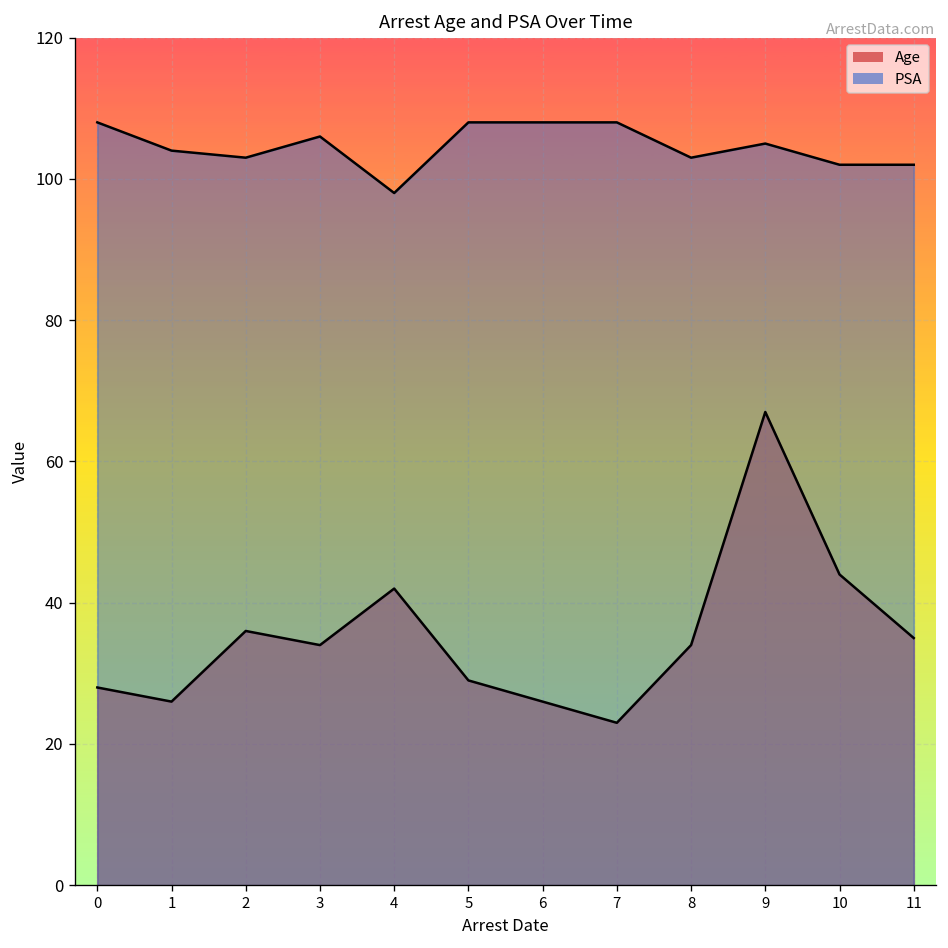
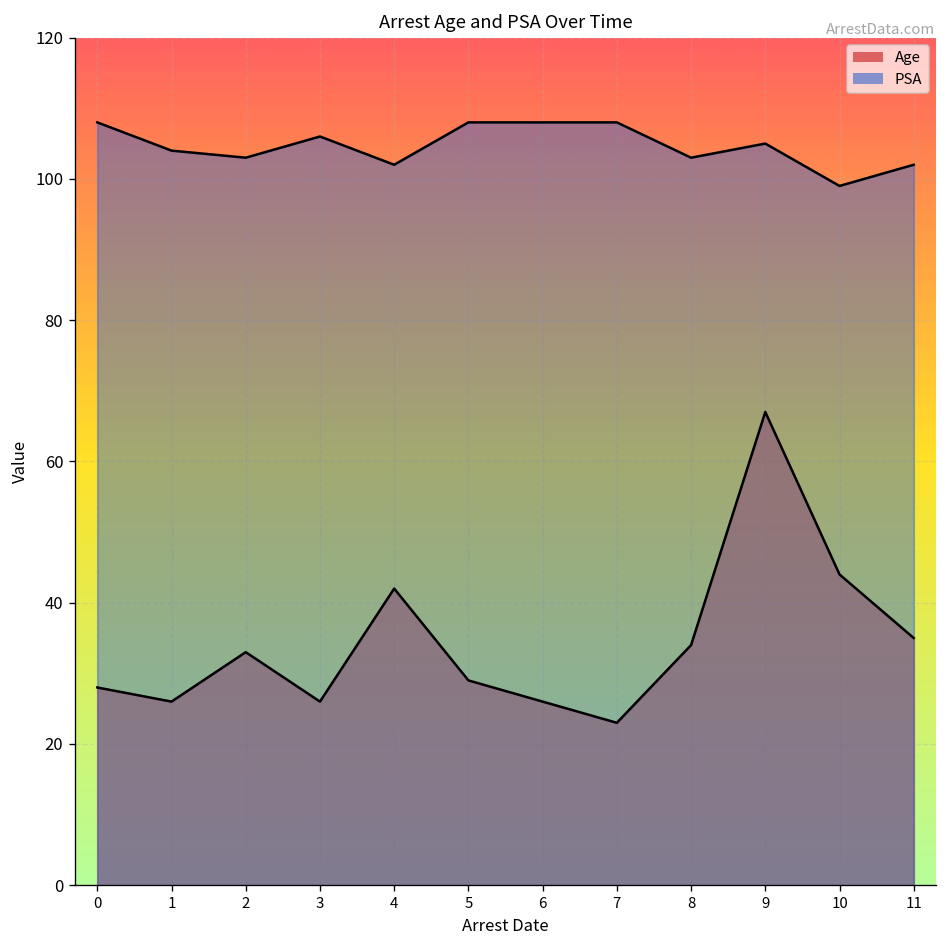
Age, 2: 36 -> 33
Age, 3: 34 -> 26
PSA, 4: 98 -> 102
PSA, 10: 102 -> 99
